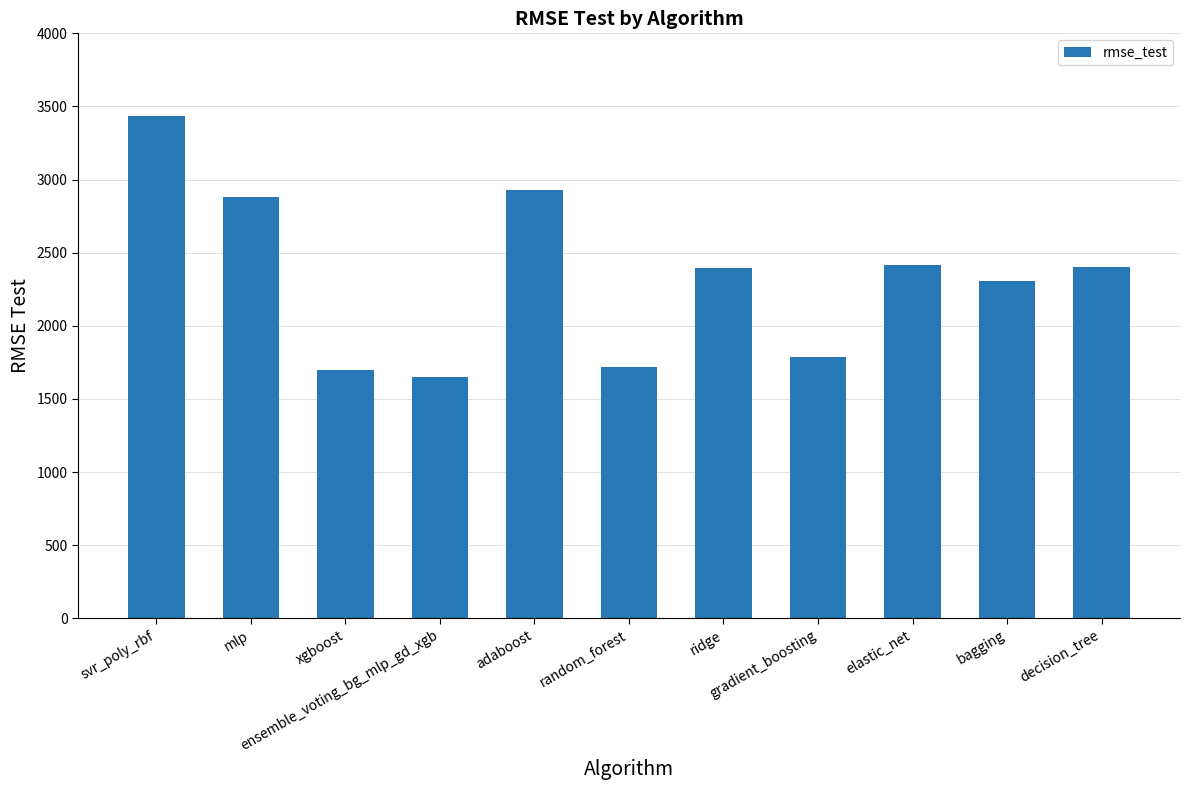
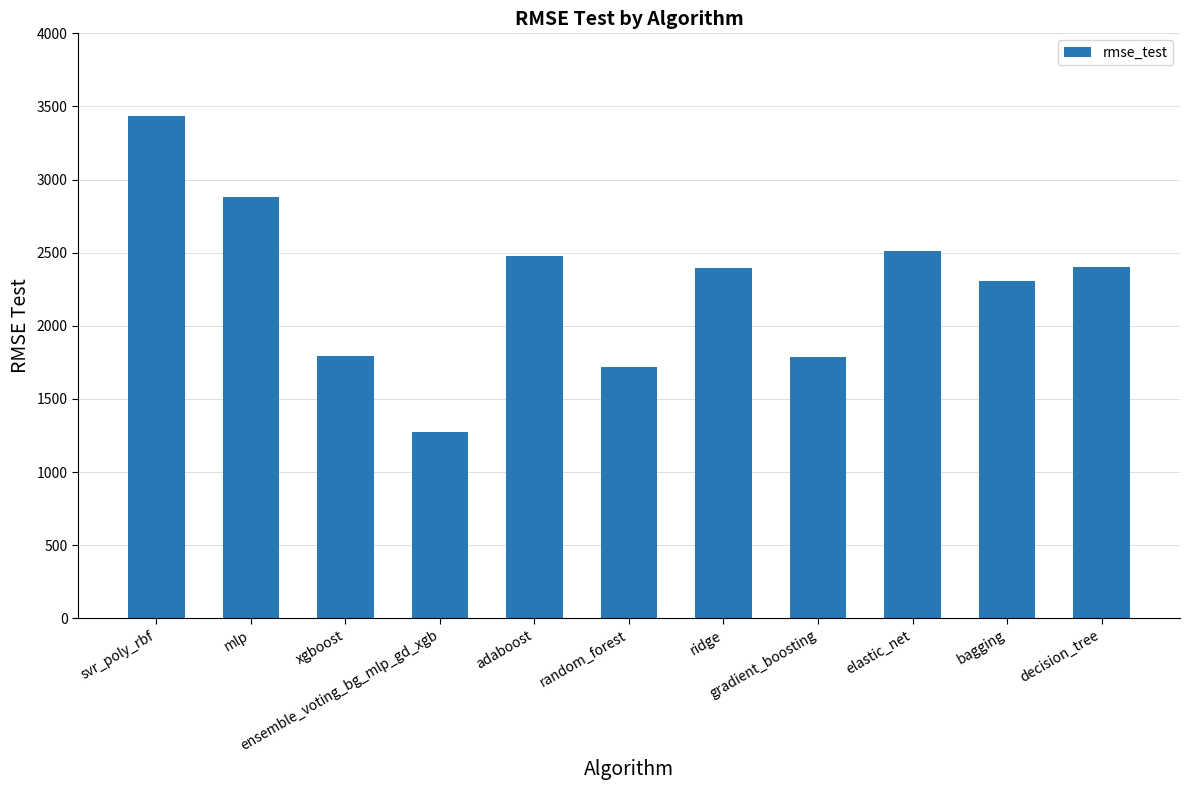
xgboost: 1700 -> 1800
ensemble_voting_bg_mlp_gd_xgb: 1650 -> 1270
adaboost: 2930 -> 2480
elastic_net: 2420 -> 2510
